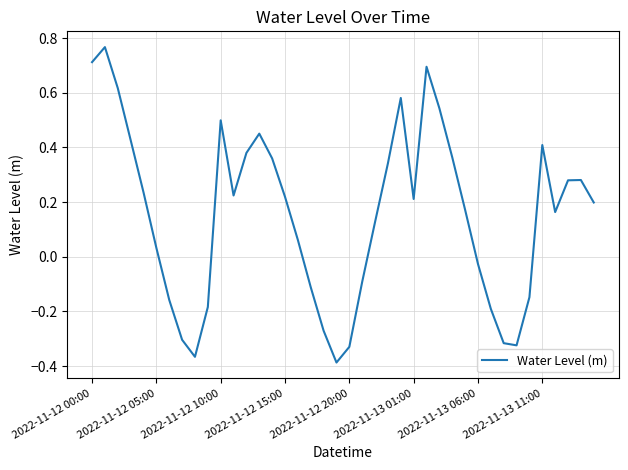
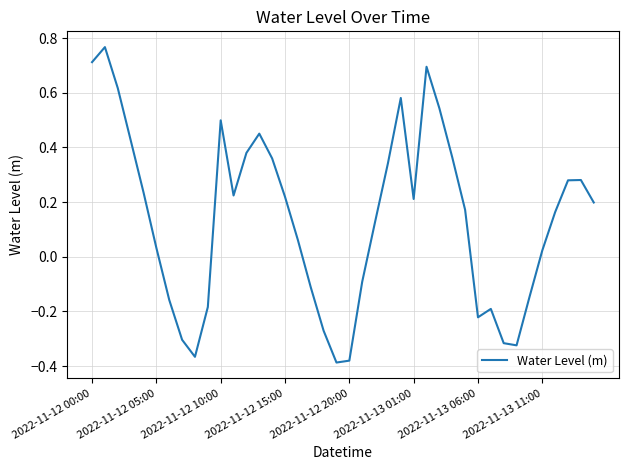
2022-11-12 20:00: -0.33 -> -0.38
2022-11-13 06:00: -0.03 -> -0.22
2022-11-13 11:00: 0.41 -> 0.02
